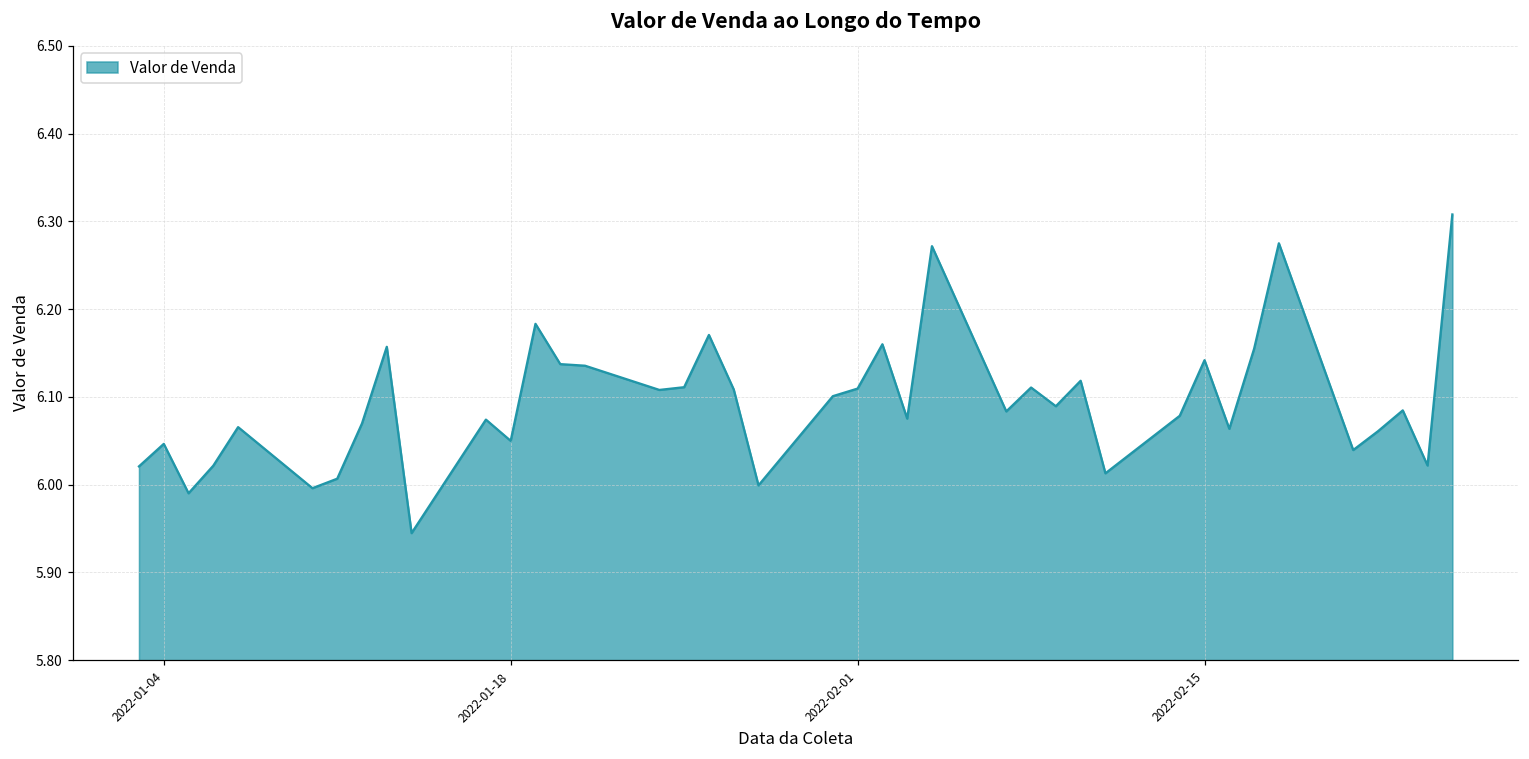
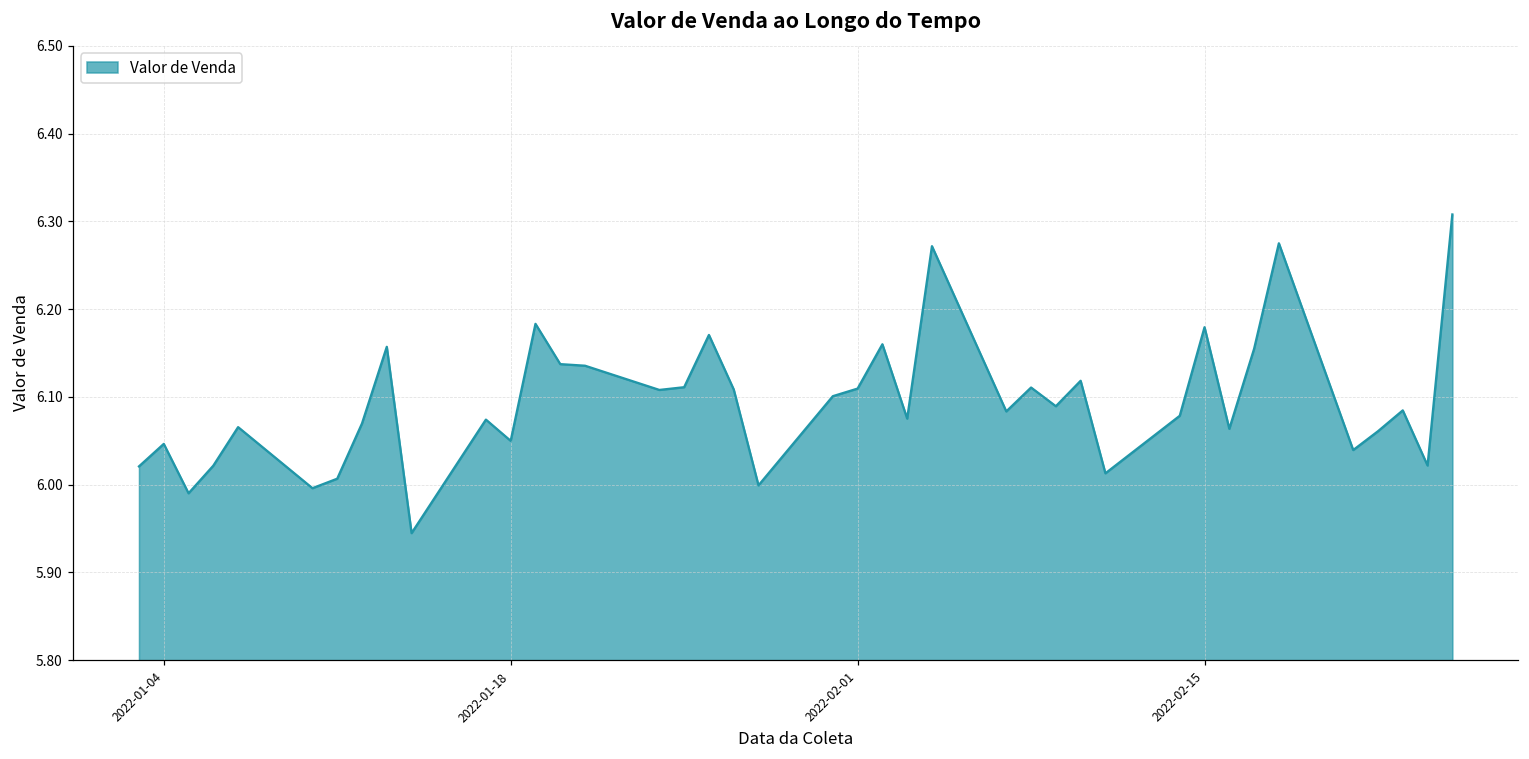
2022-02-15: 6.14 -> 6.18
